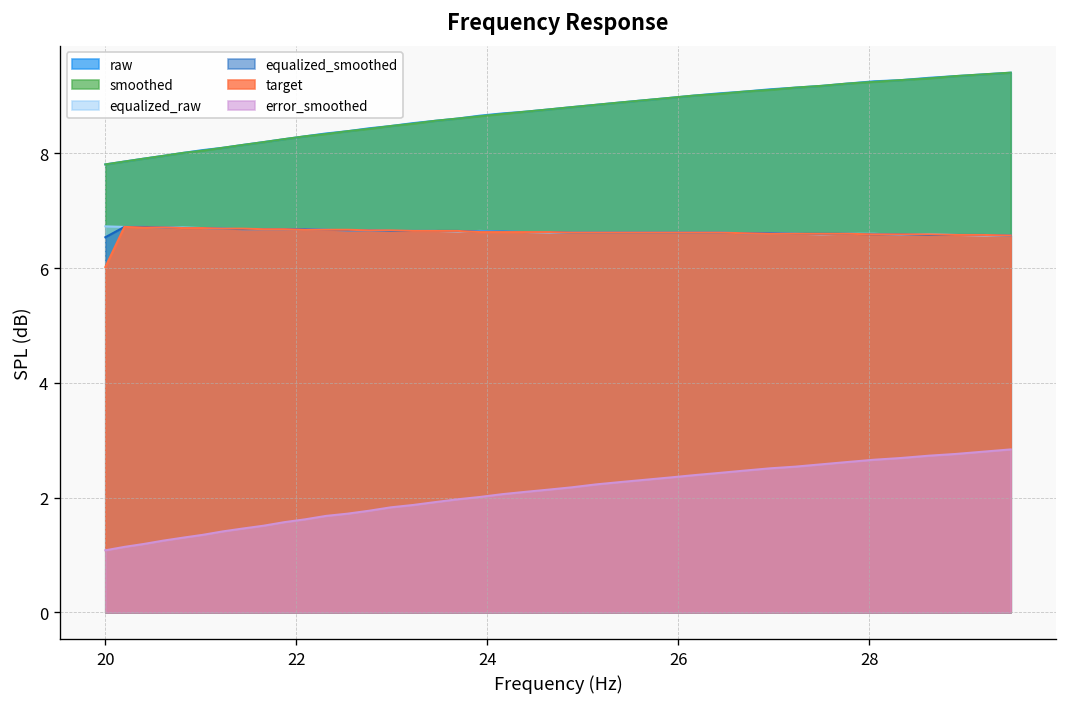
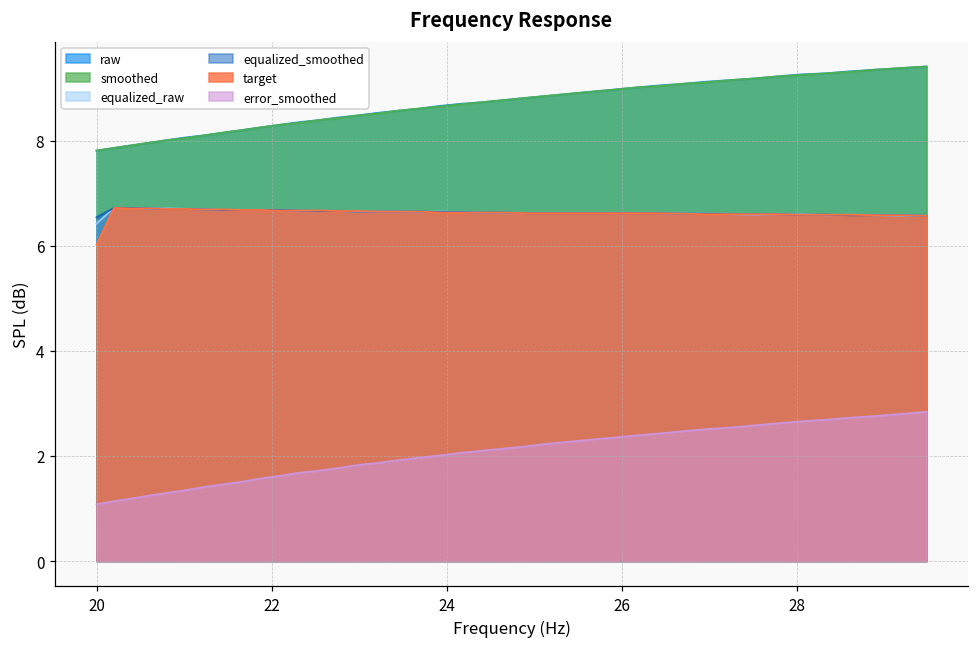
equalized_raw, 20: 6.7 -> 6.4
